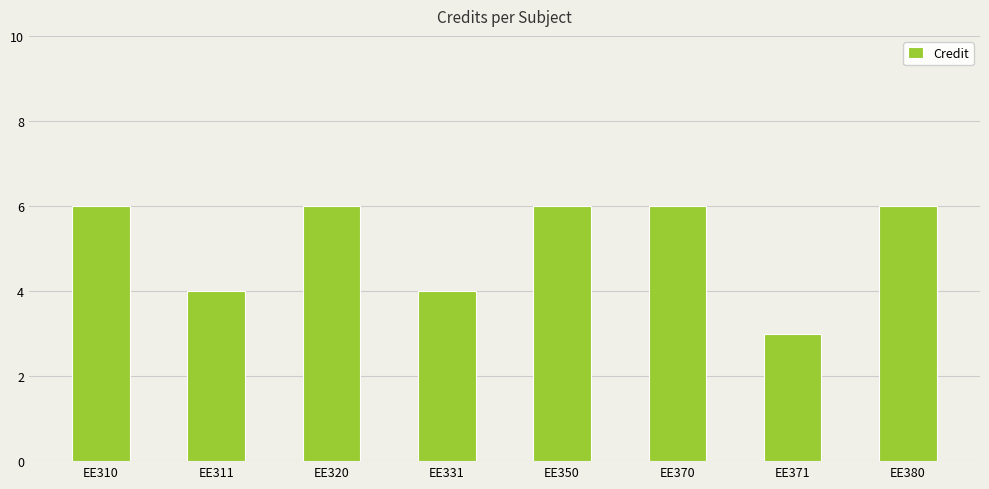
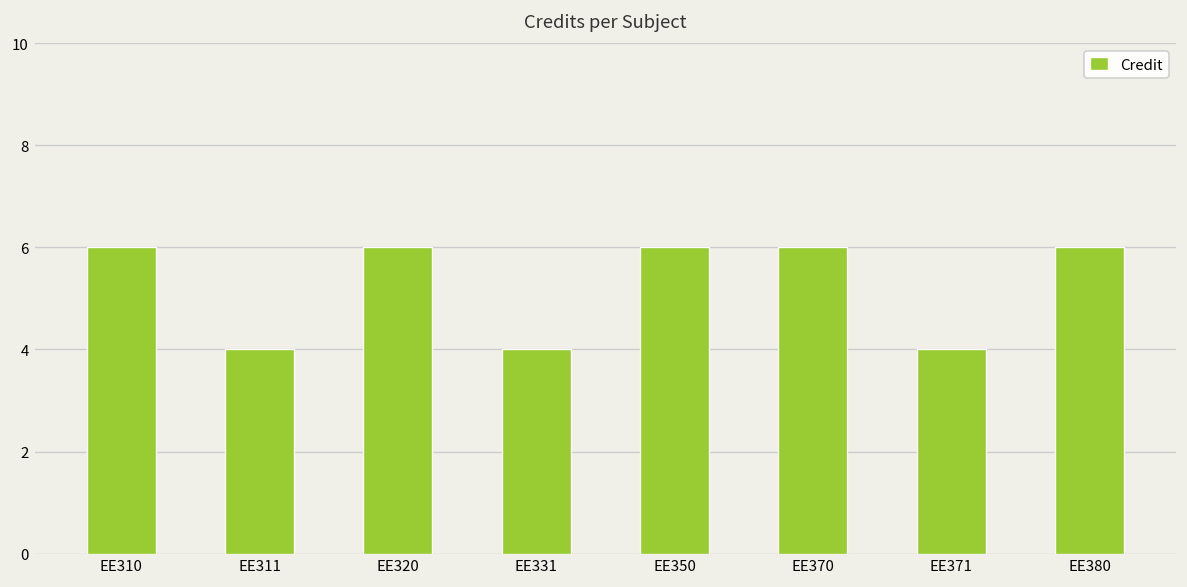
EE371: 3 -> 4
